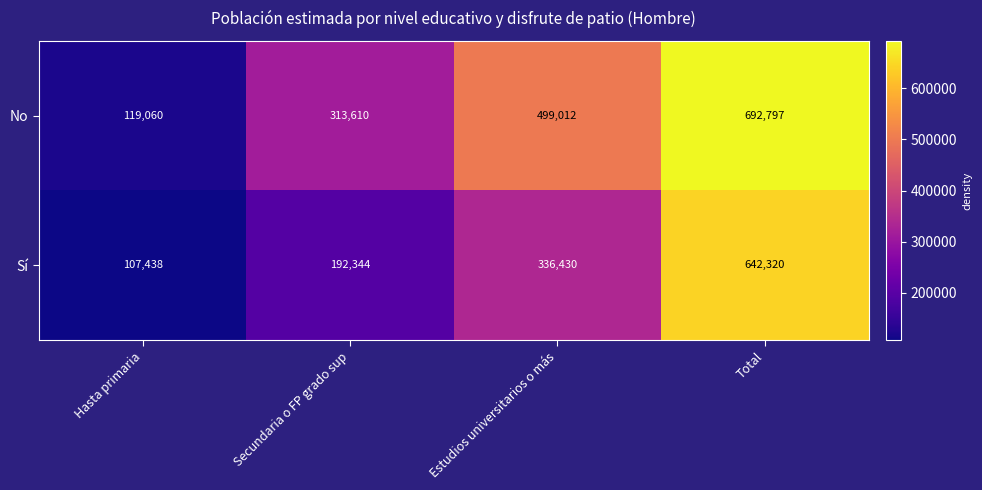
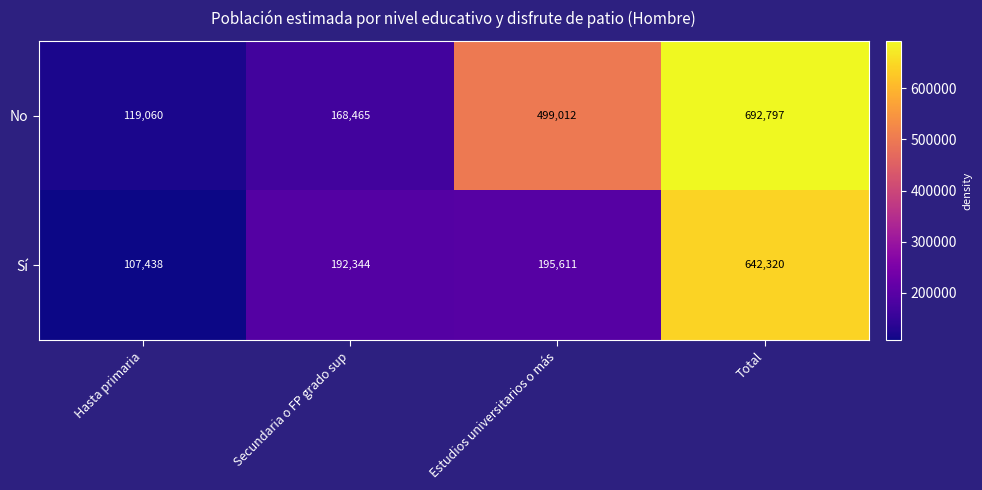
No, Secundaria o FP grado sup: 313,610 -> 168,465
Sí, Estudios universitarios o más: 336,430 -> 195,611
